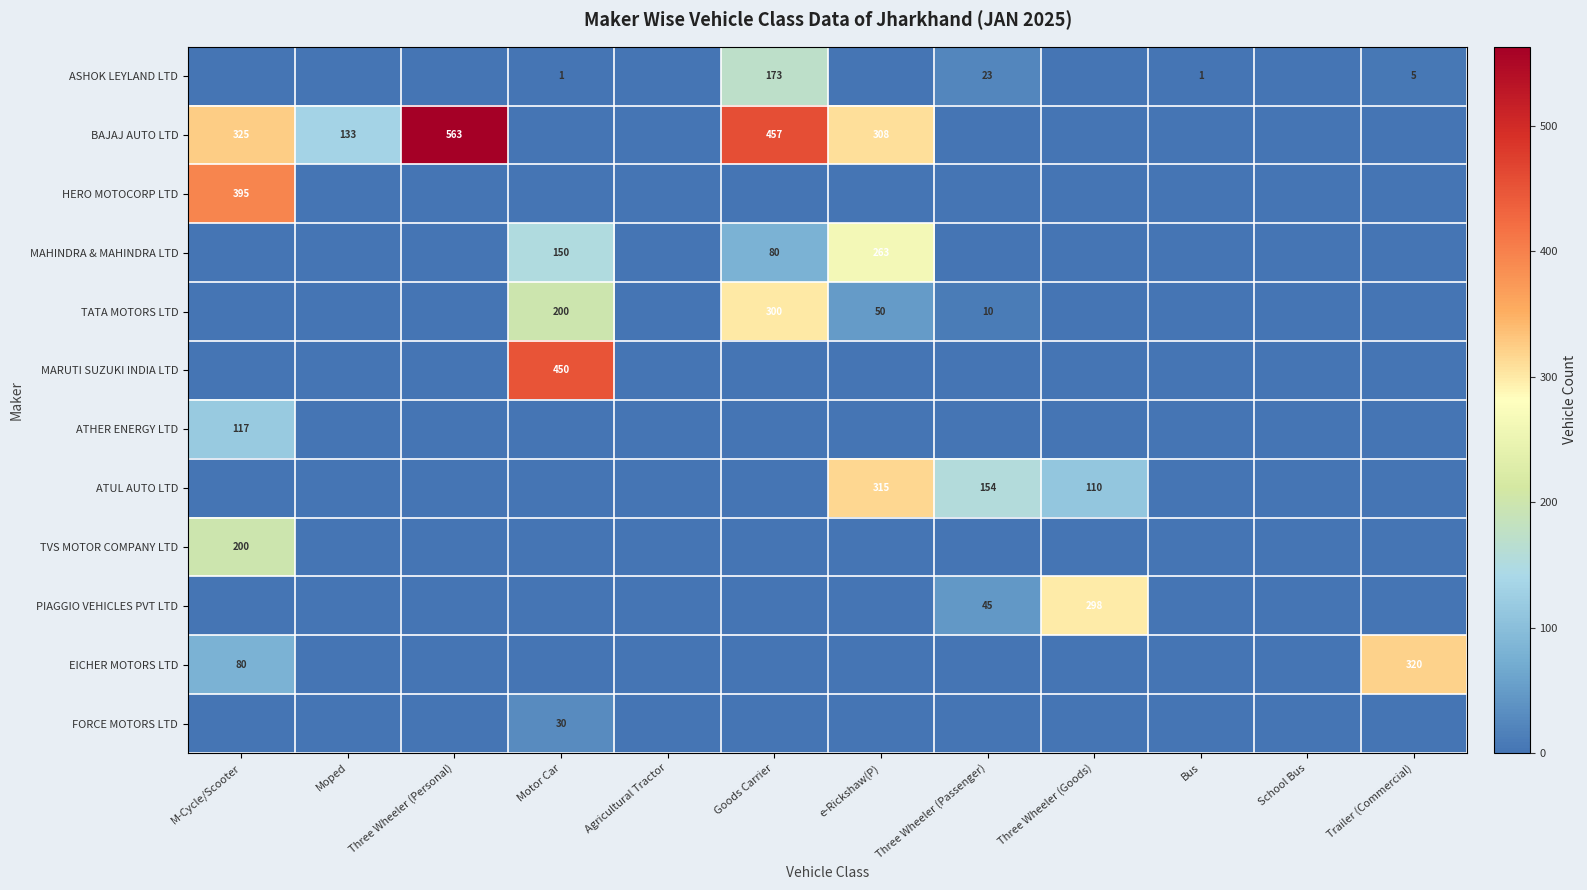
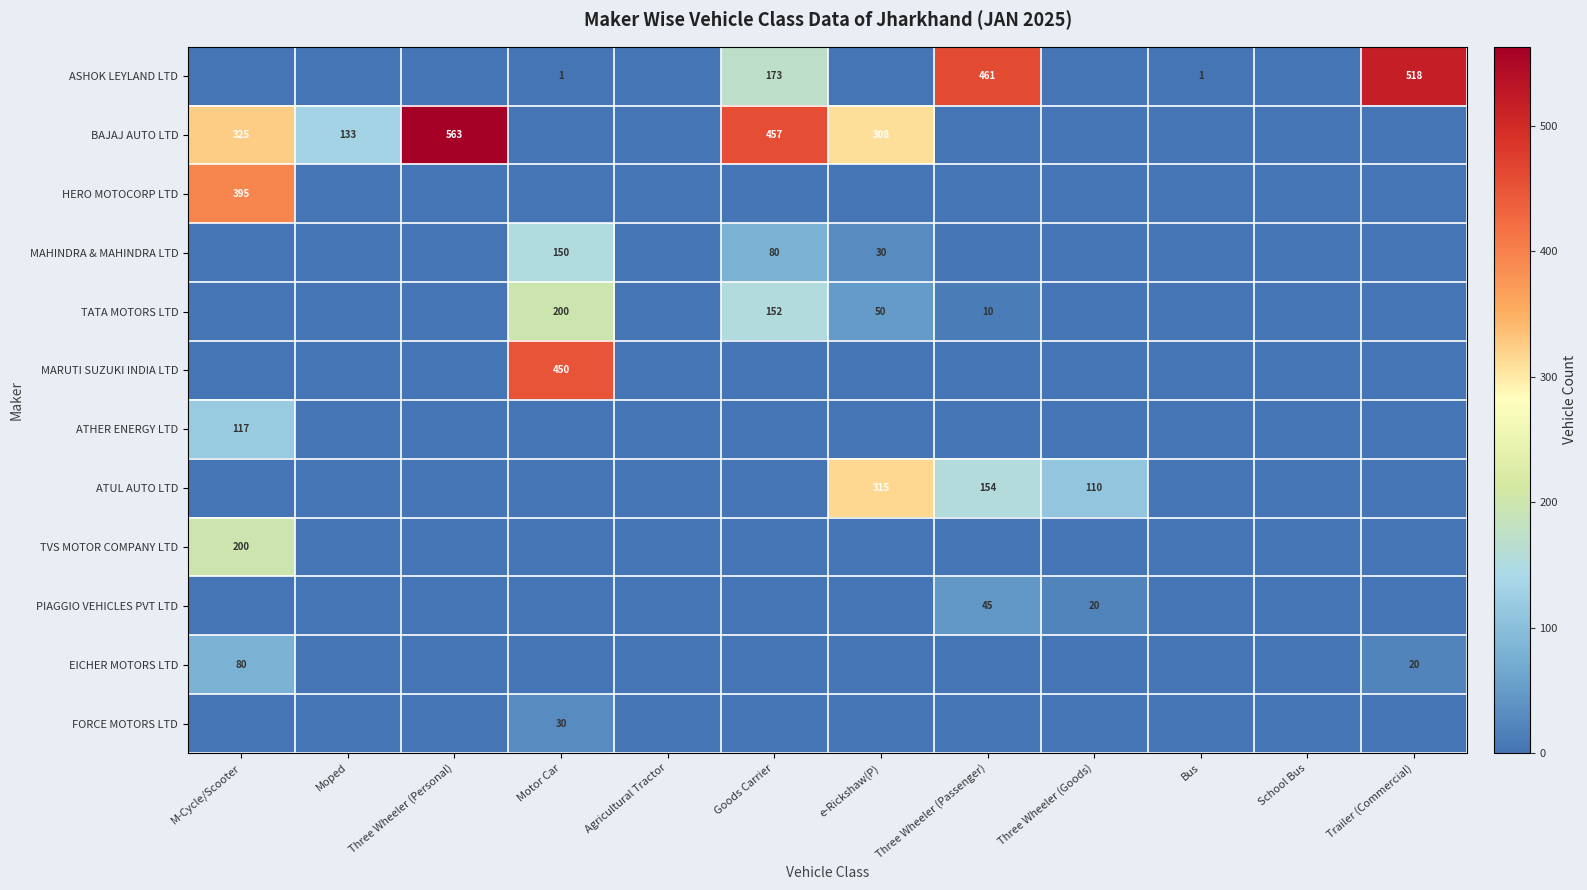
ASHOK LEYLAND LTD, Three Wheeler (Passenger): 23 -> 461
ASHOK LEYLAND LTD, Trailer (Commercial): 5 -> 518
MAHINDRA & MAHINDRA LTD, e-Rickshaw(P): 263 -> 30
TATA MOTORS LTD, Goods Carrier: 300 -> 152
PIAGGIO VEHICLES PVT LTD, Three Wheeler (Goods): 298 -> 20
EICHER MOTORS LTD, Trailer (Commercial): 320 -> 20
